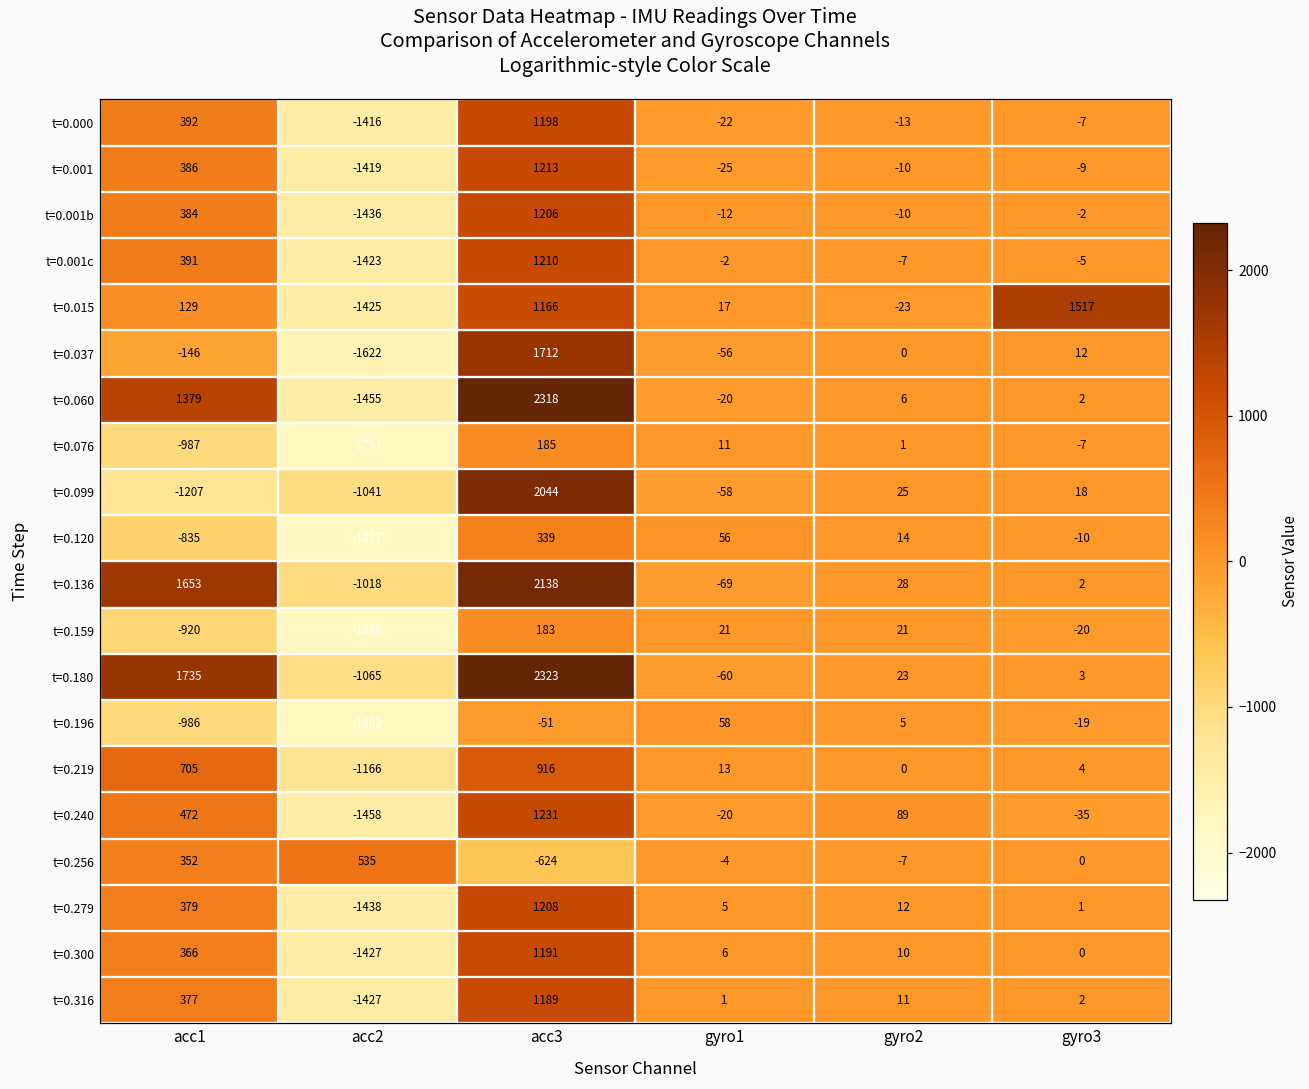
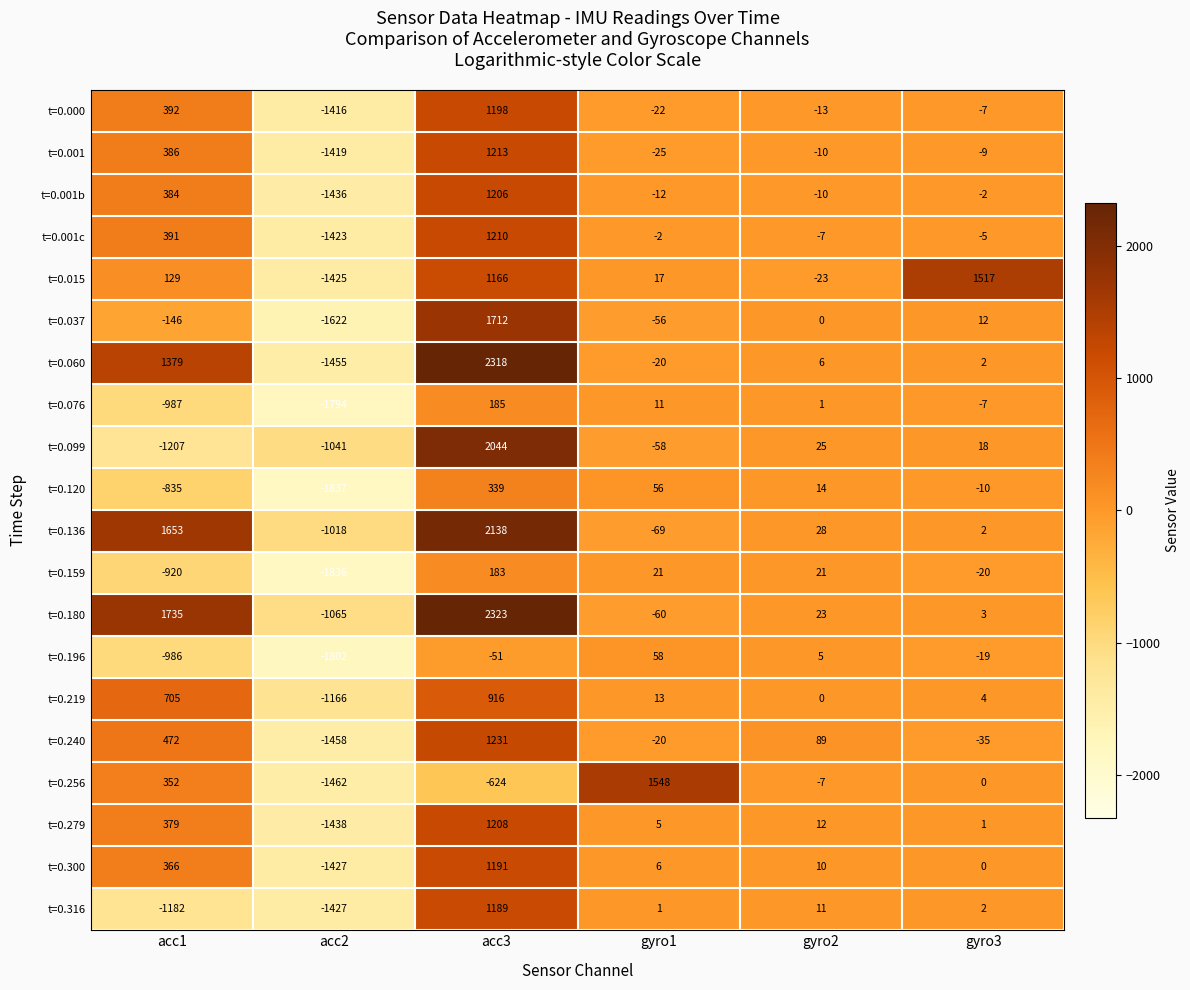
t=0.256, acc2: 535 -> -1462
t=0.256, gyro1: -4 -> 1548
t=0.316, acc1: 377 -> -1182
